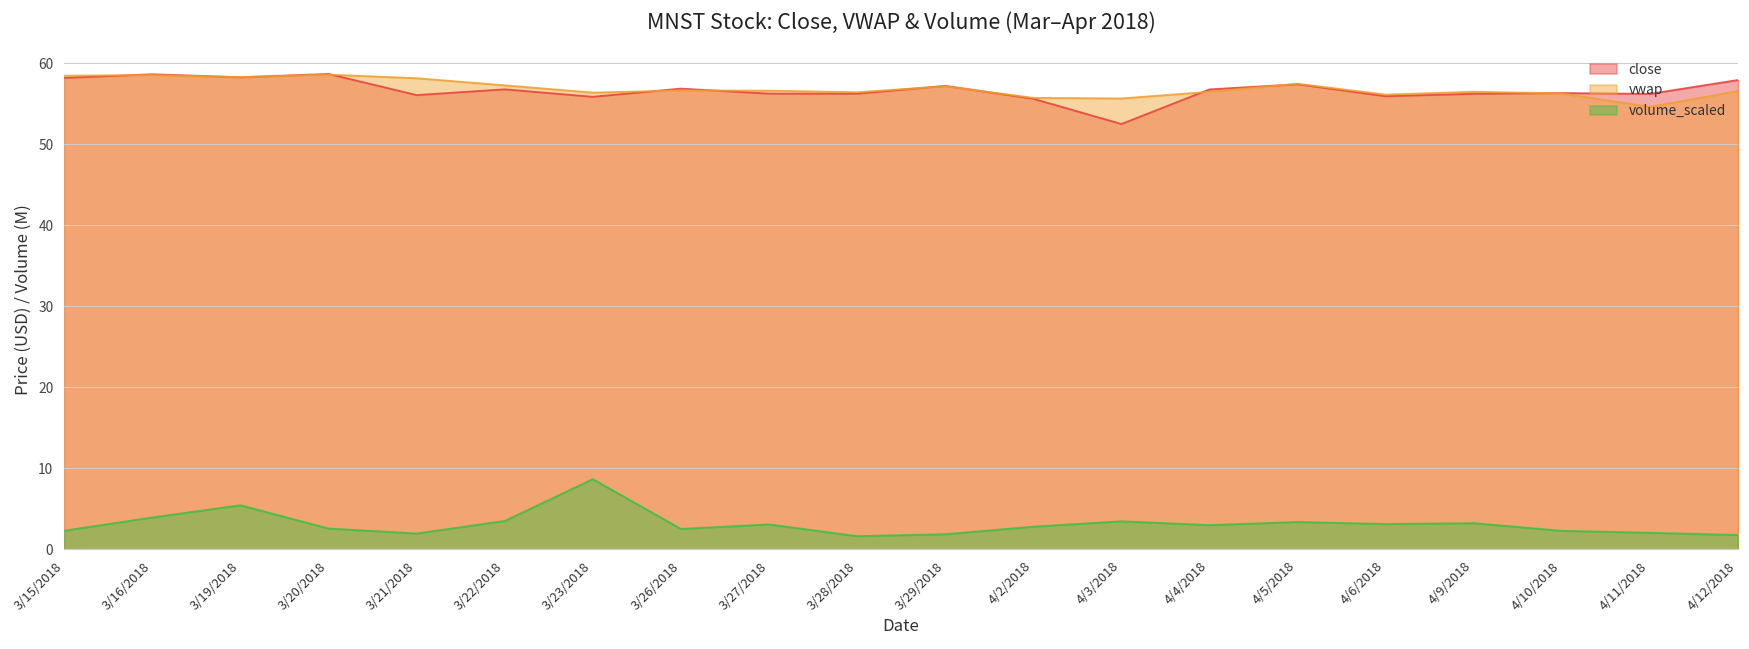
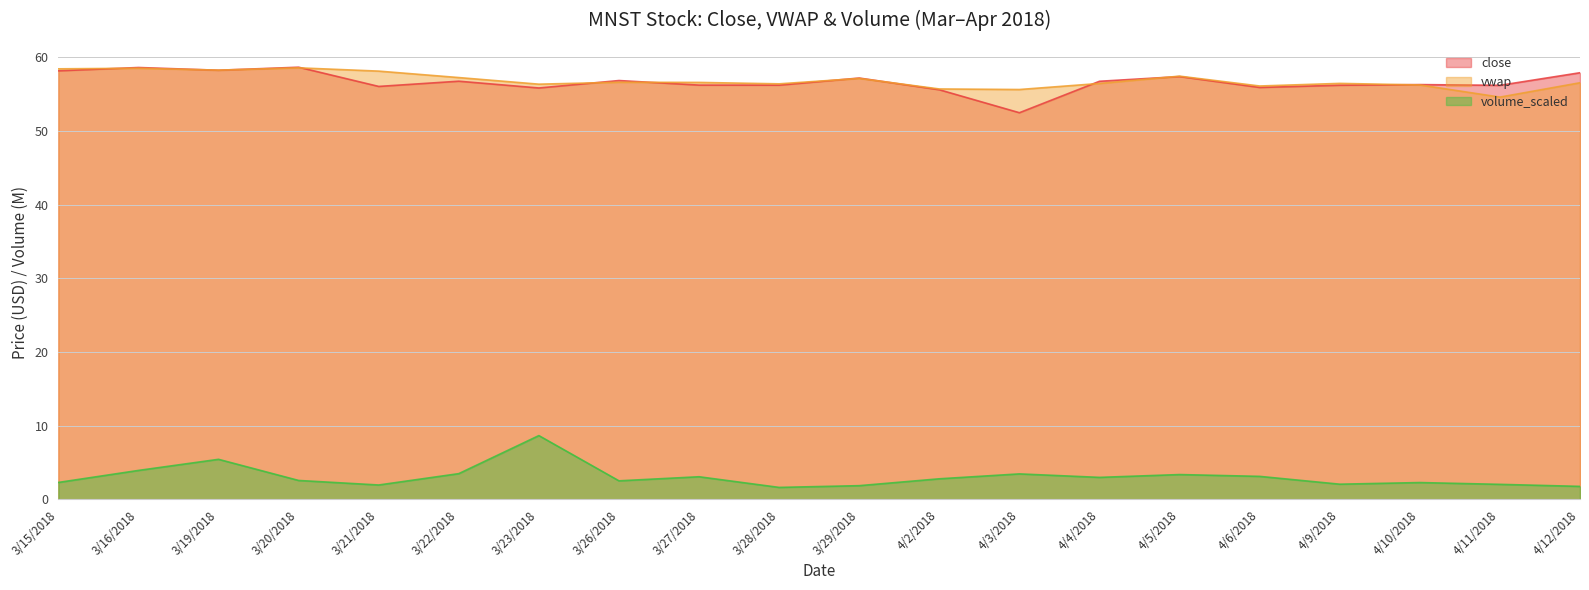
volume_scaled, 4/9/2018: 3 -> 2
